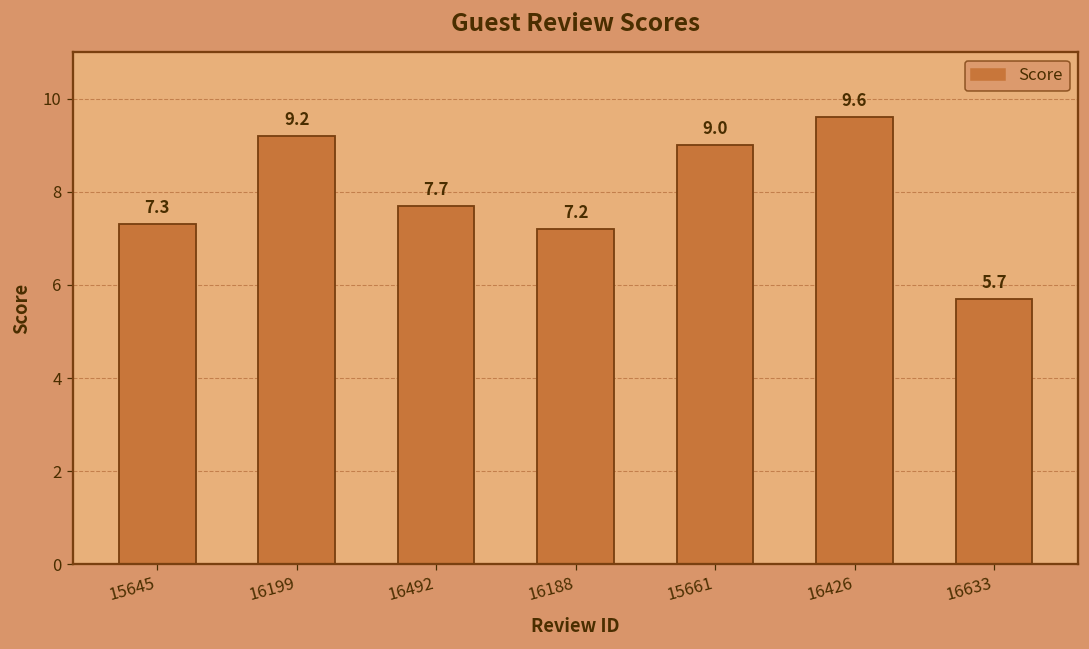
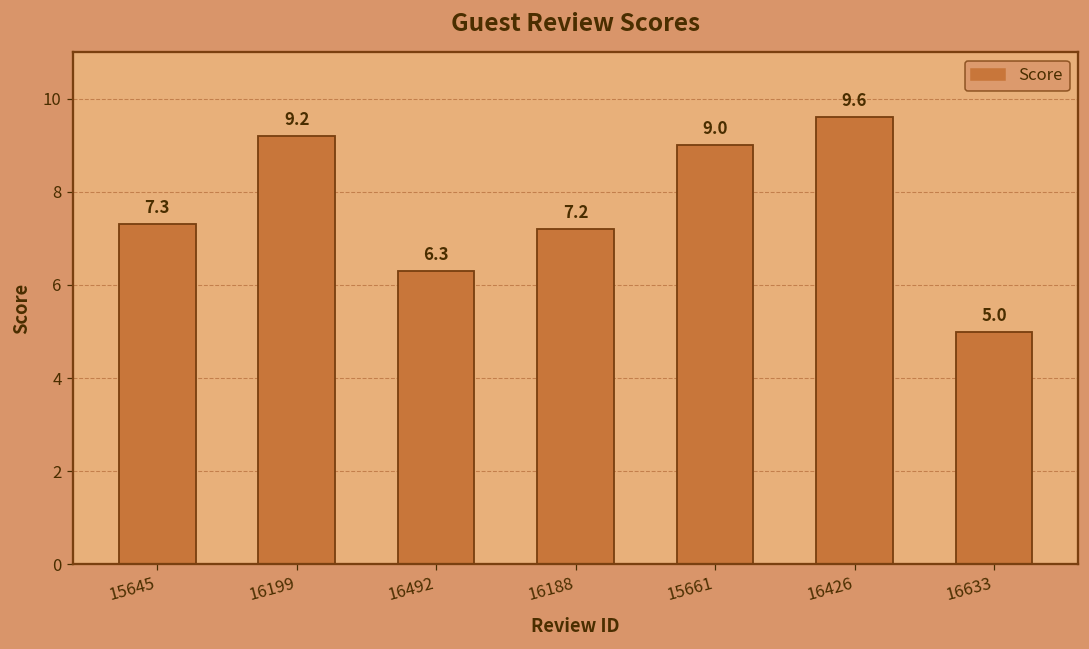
16492: 7.7 -> 6.3
16633: 5.7 -> 5.0
